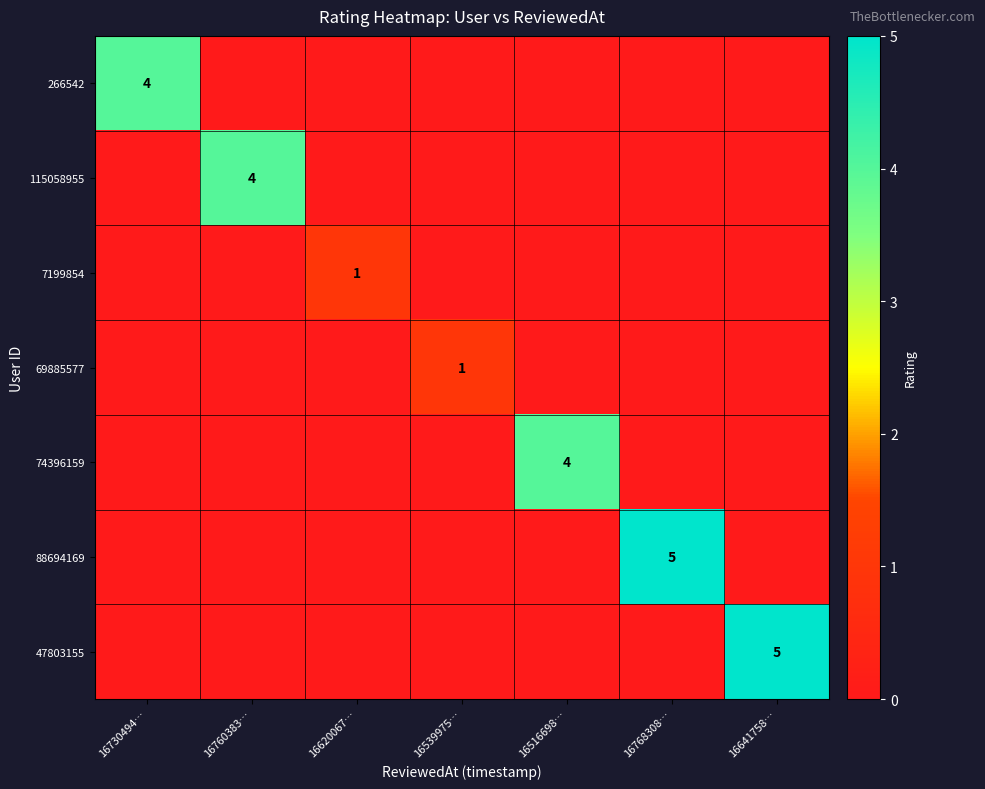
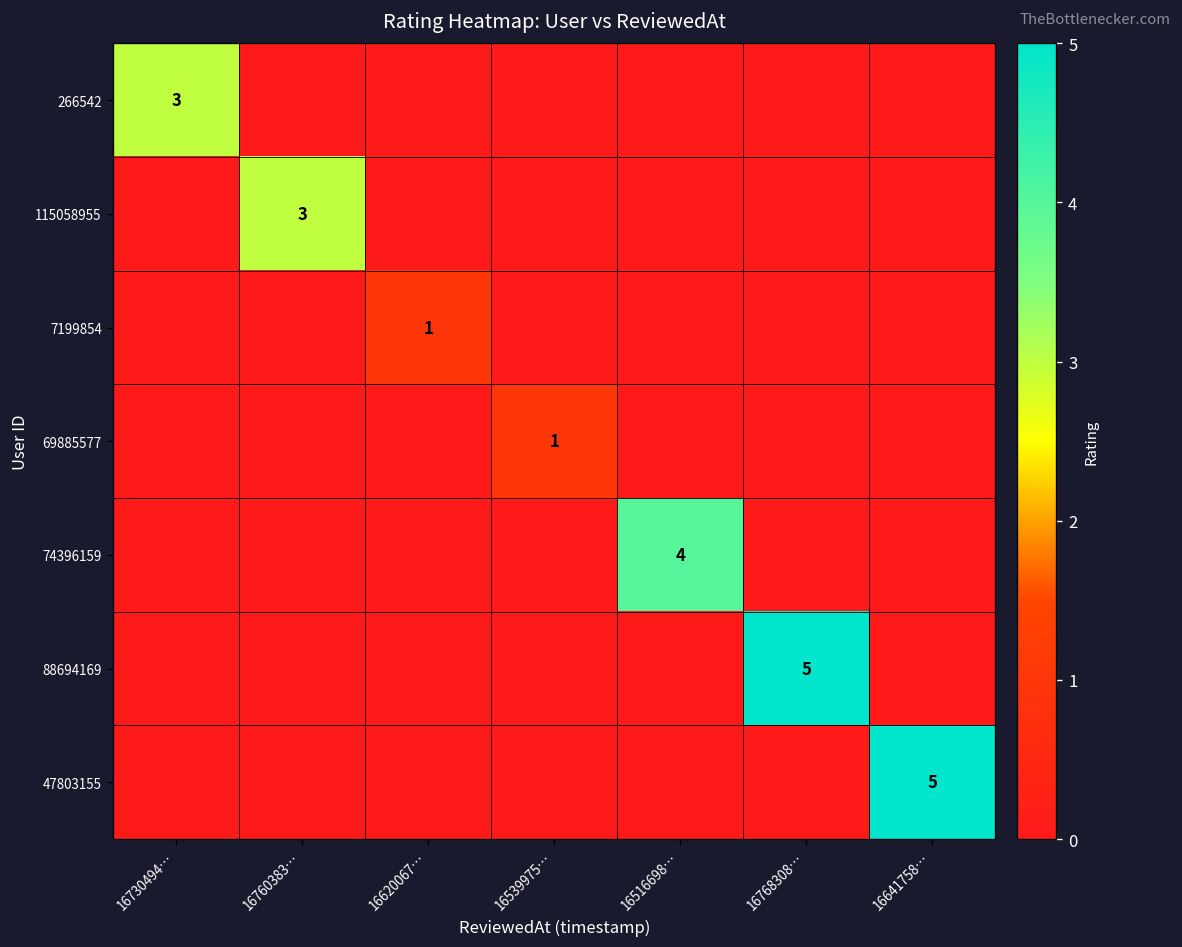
266542, 16730494…: 4 -> 3
115058955, 16760383…: 4 -> 3
